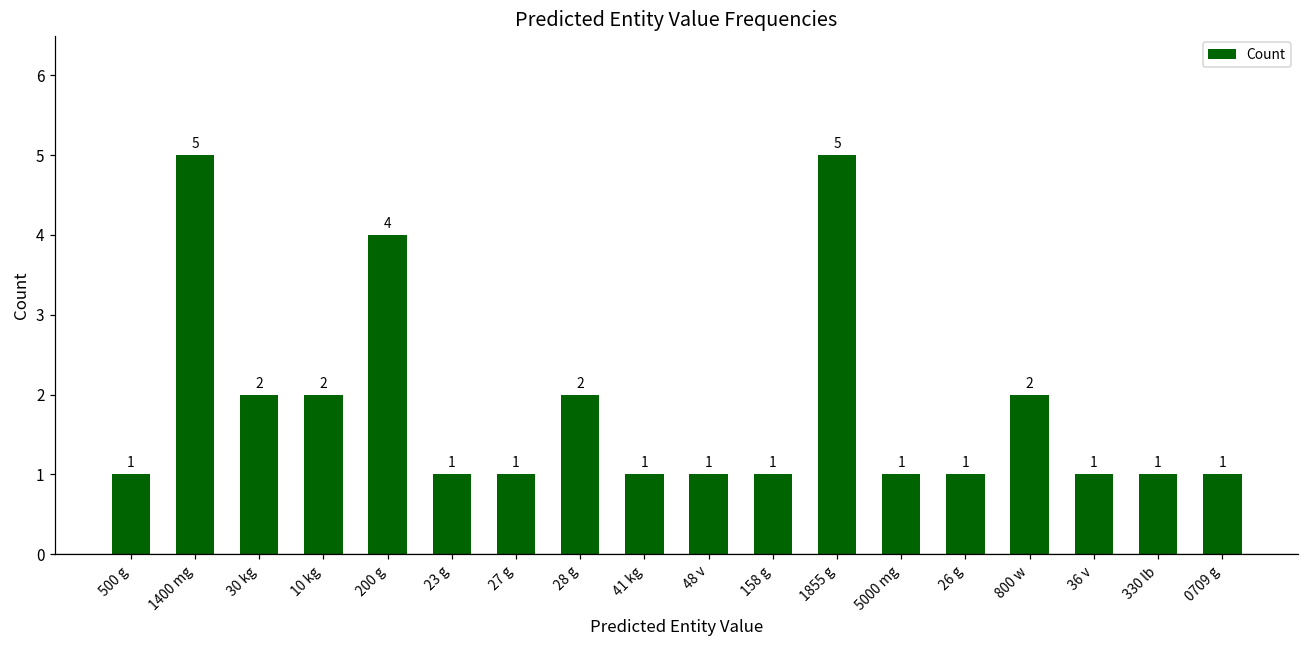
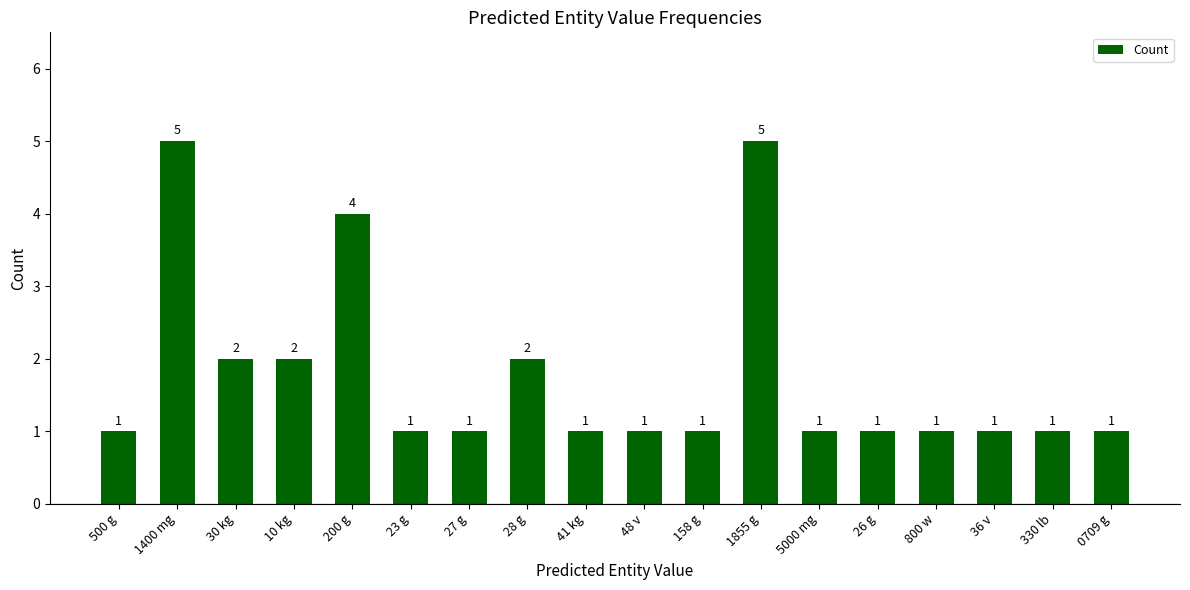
800 w: 2 -> 1
